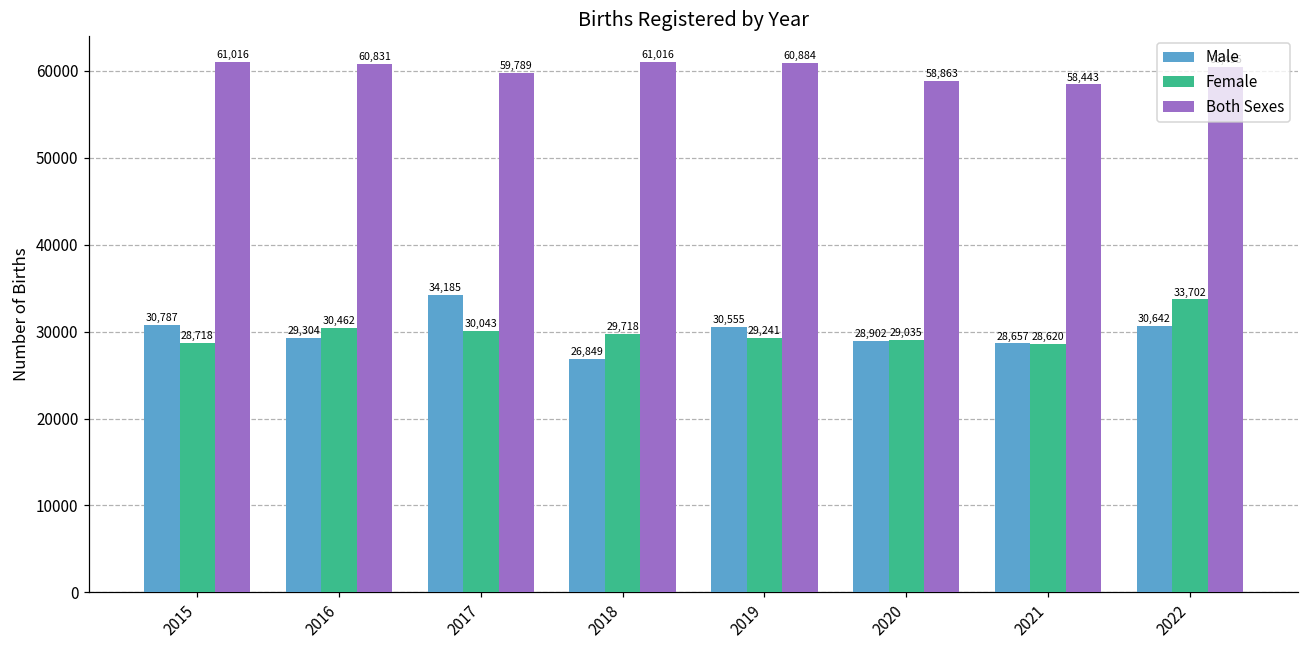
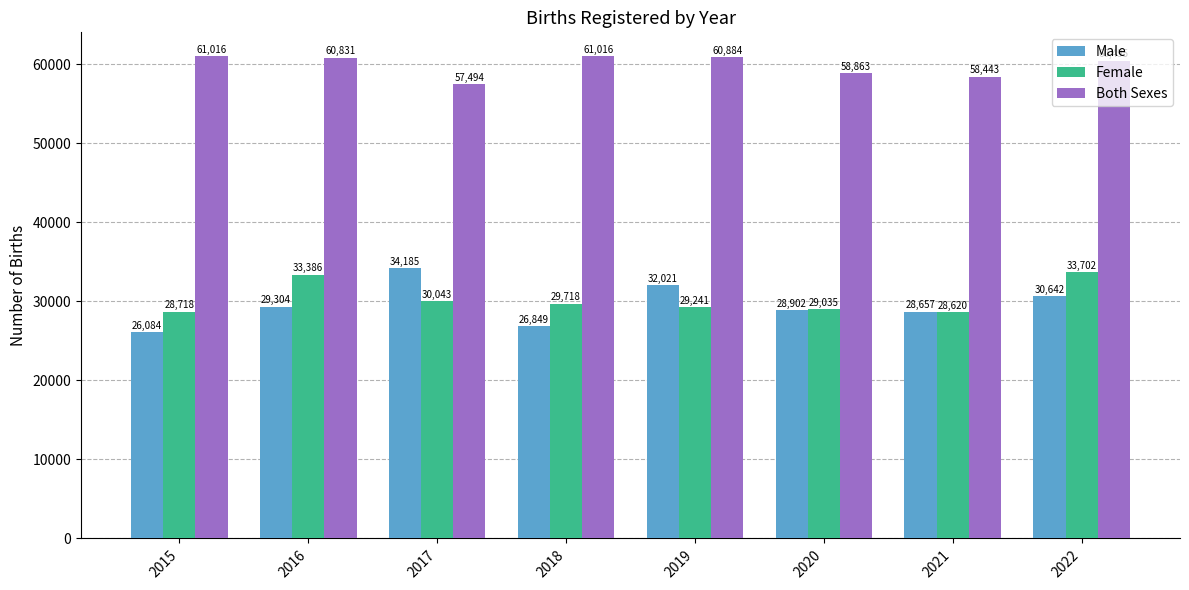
Male, 2015: 30,787 -> 26,084
Female, 2016: 30,462 -> 33,386
Both Sexes, 2017: 59,789 -> 57,494
Male, 2019: 30,555 -> 32,021
